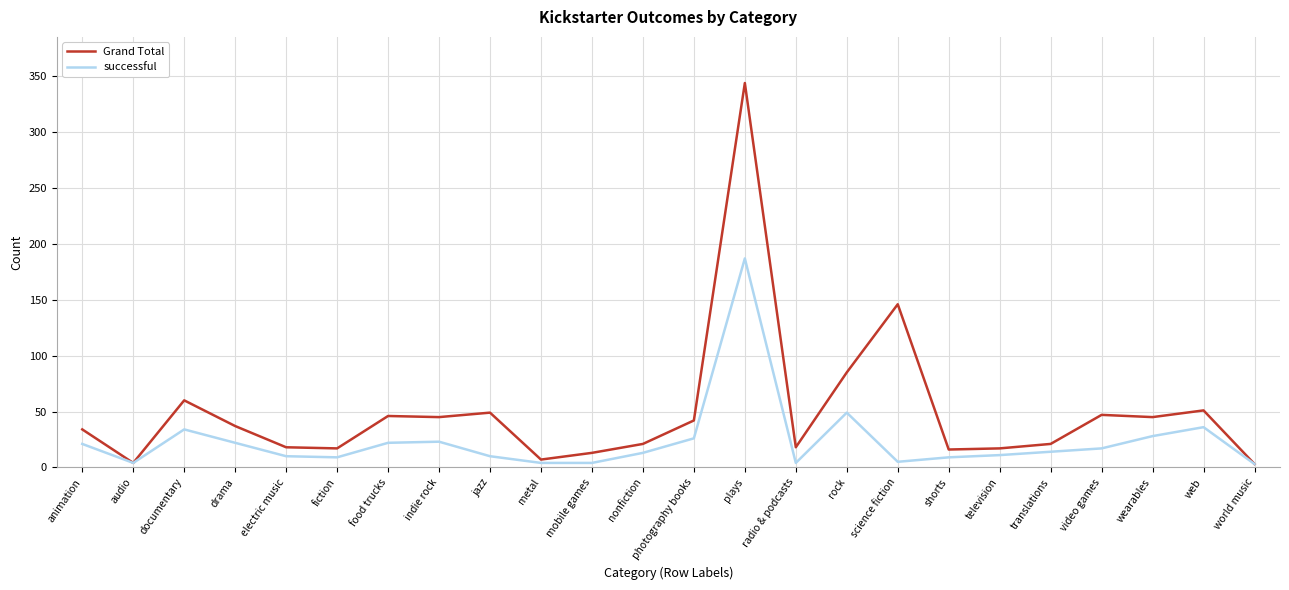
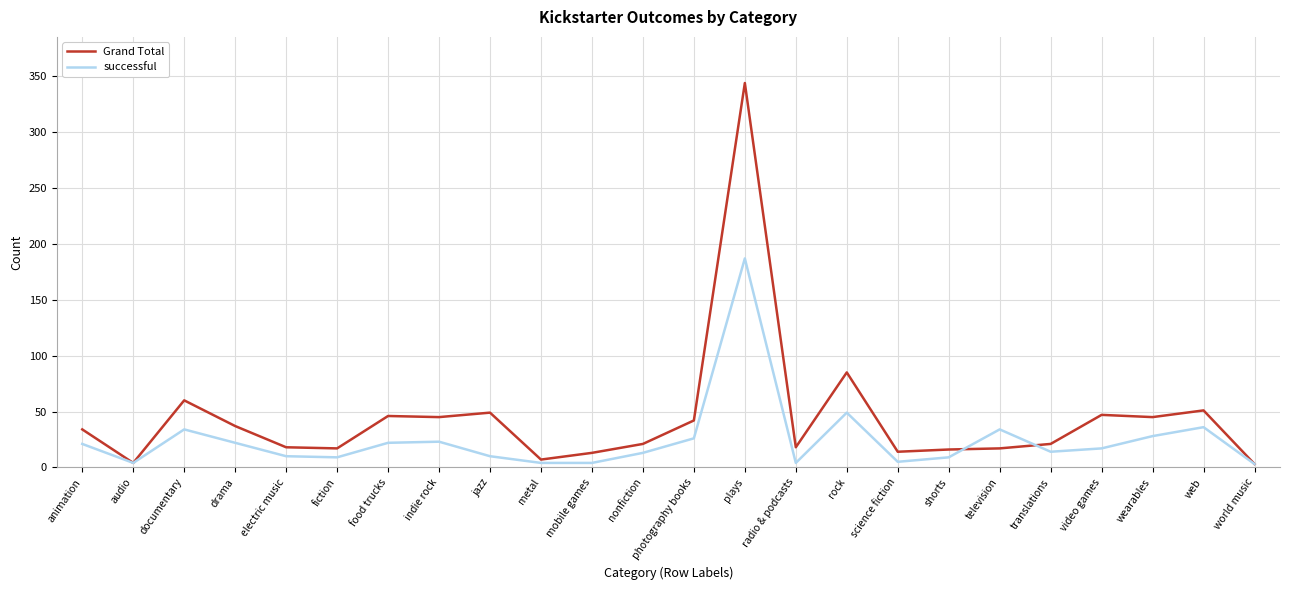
Grand Total, science fiction: 146 -> 14
successful, television: 11 -> 34
